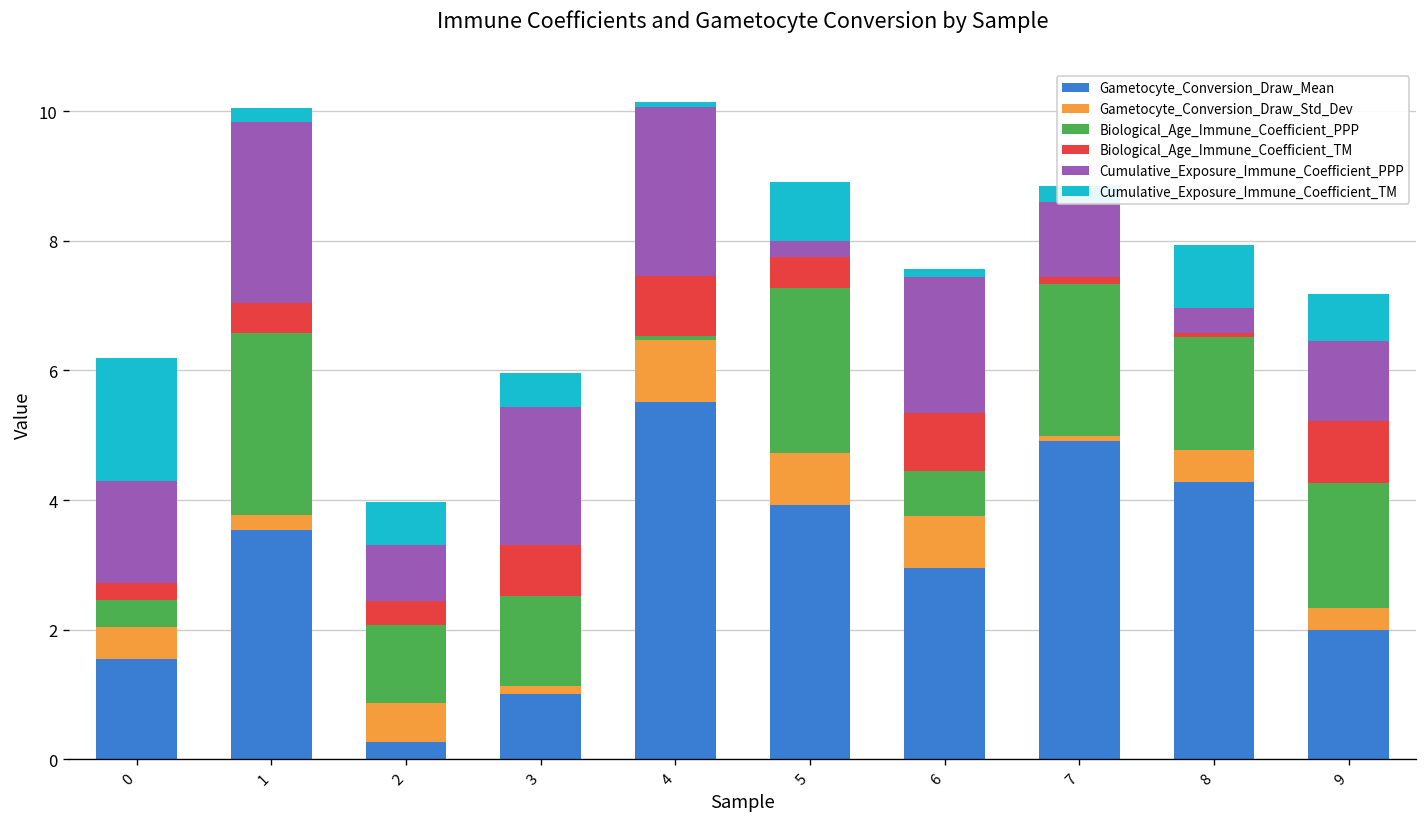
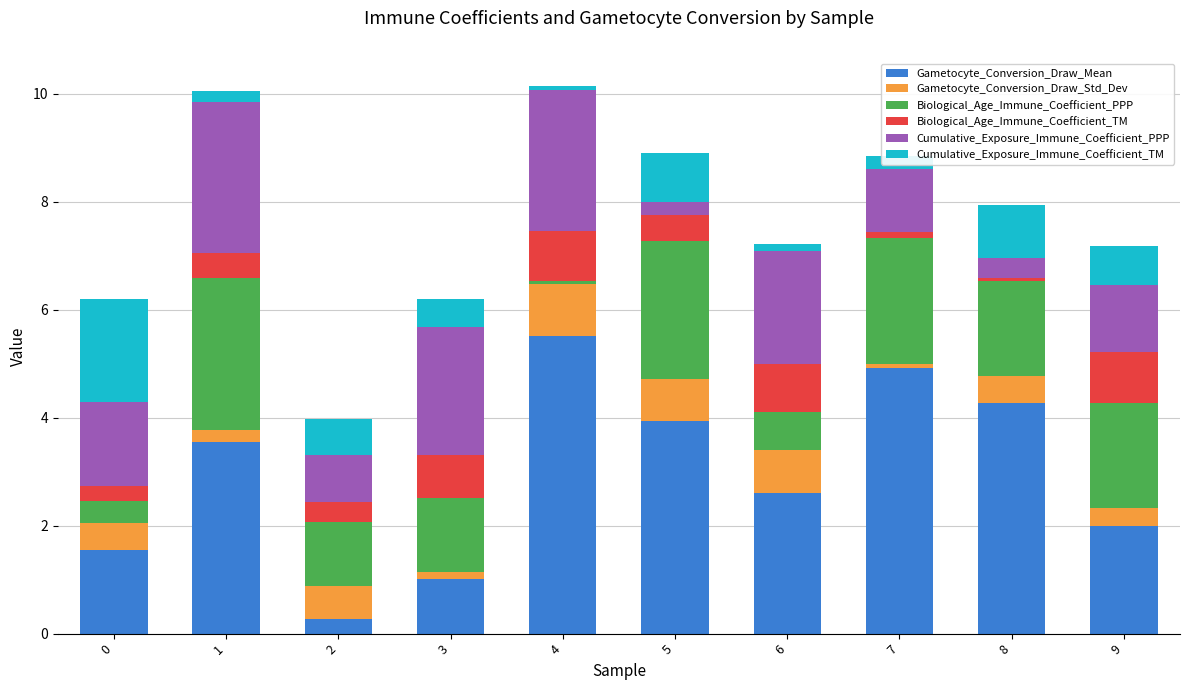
Cumulative_Exposure_Immune_Coefficient_PPP, 3: 2.1 -> 2.4
Gametocyte_Conversion_Draw_Mean, 6: 3.0 -> 2.6
